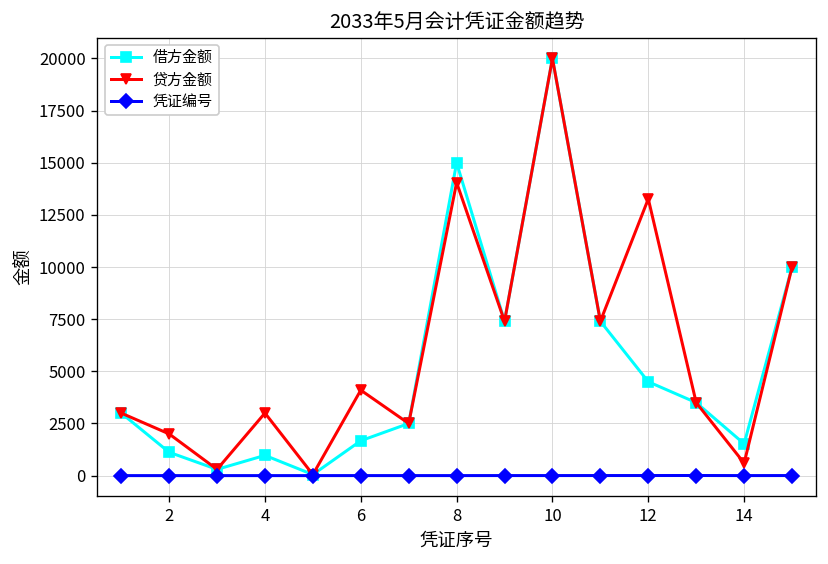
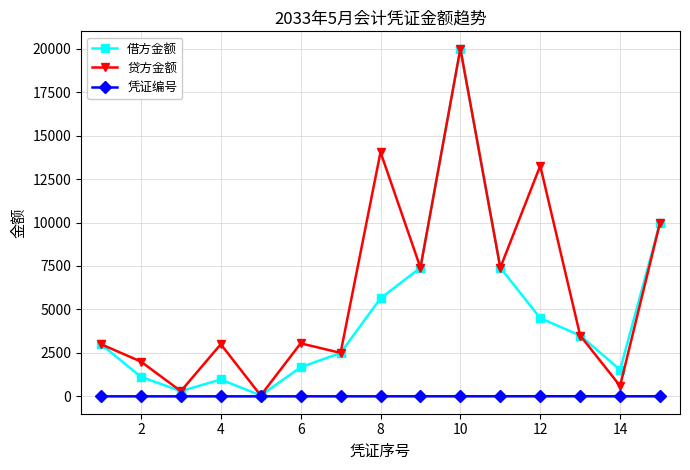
贷方金额, 6: 4100 -> 3100
借方金额, 8: 15000 -> 5600
